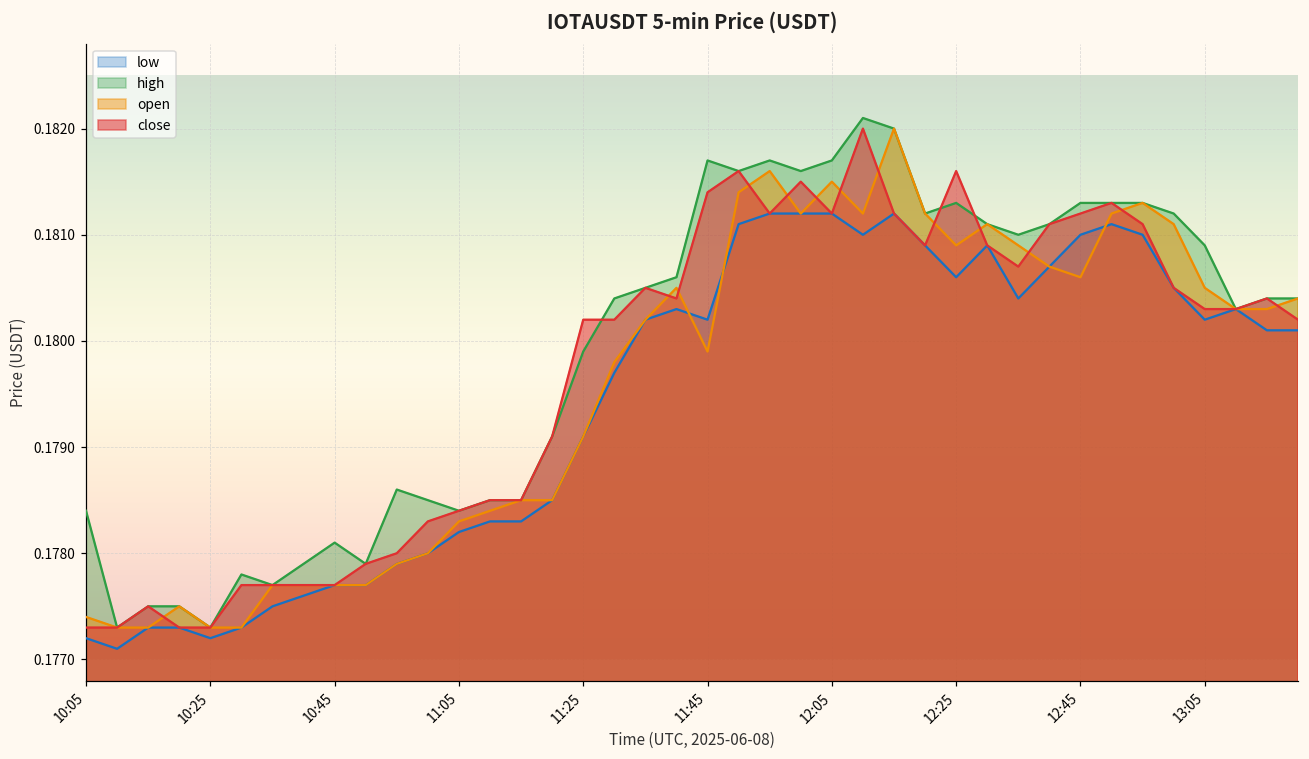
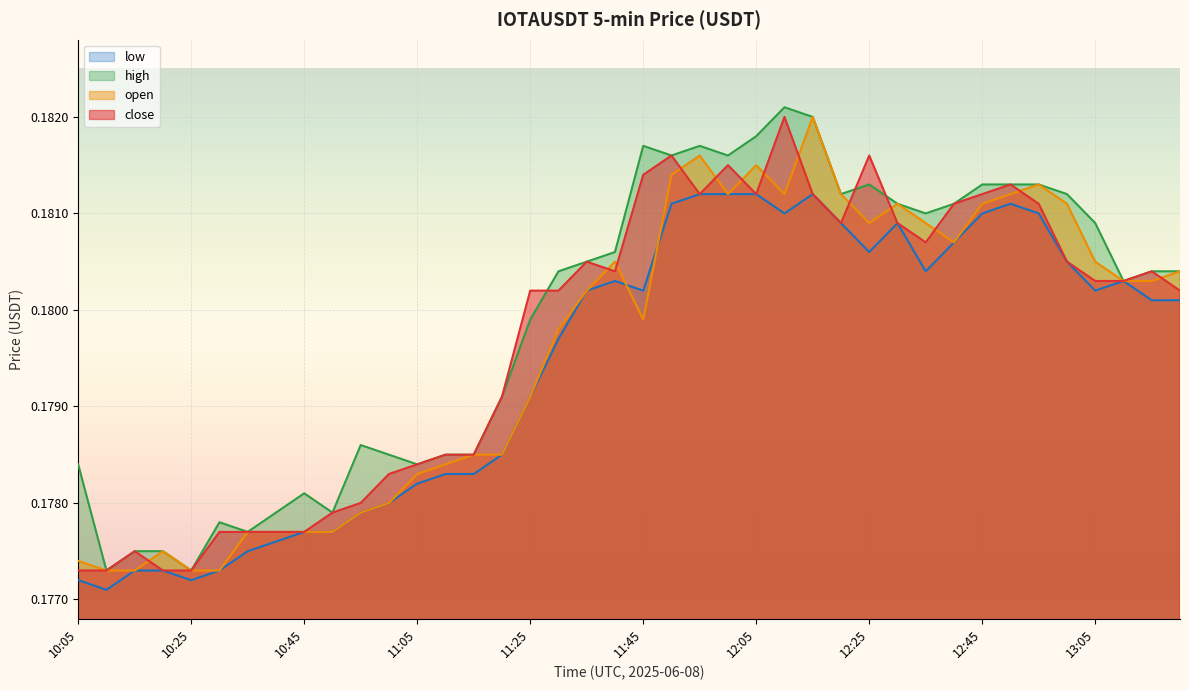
high, 12:05: 0.1817 -> 0.1818
open, 12:45: 0.1806 -> 0.1811
